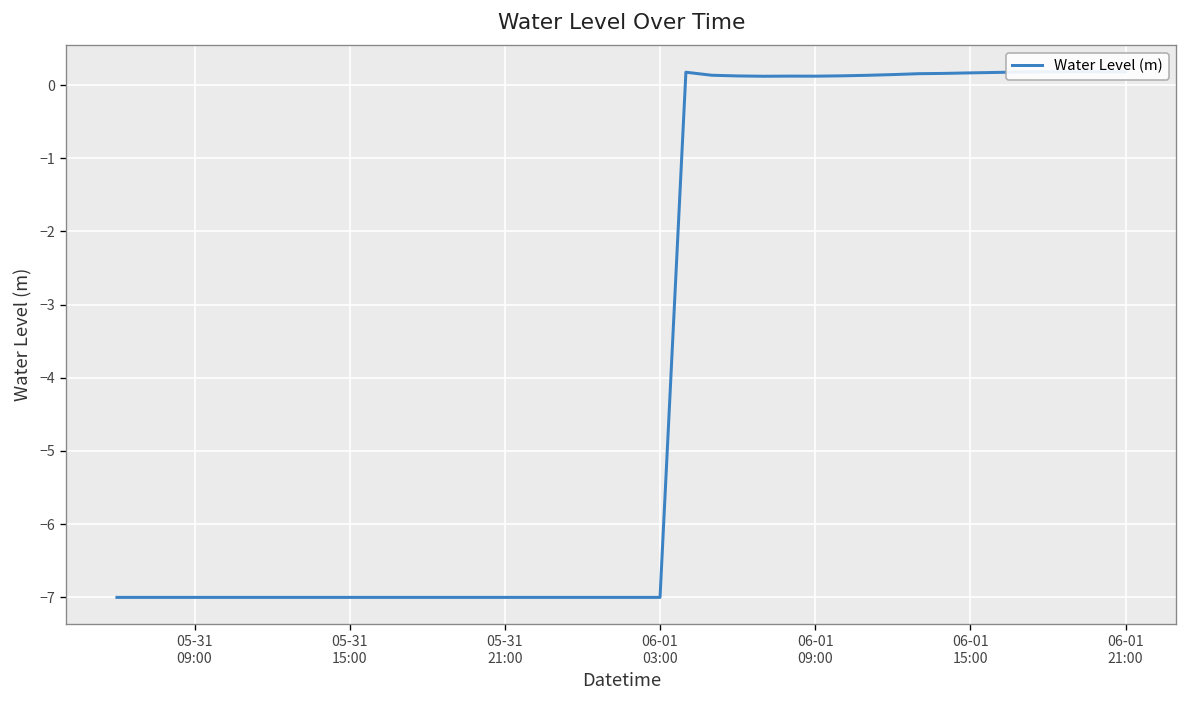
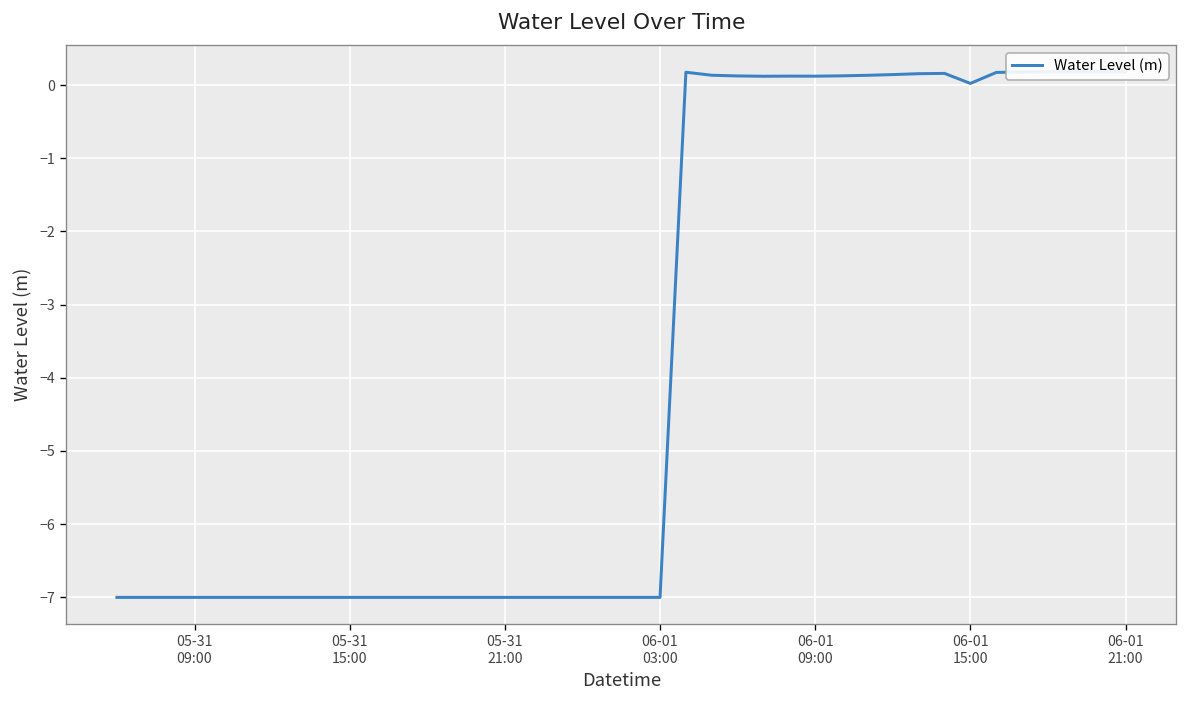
06-01 15:00: 0.2 -> 0.0
